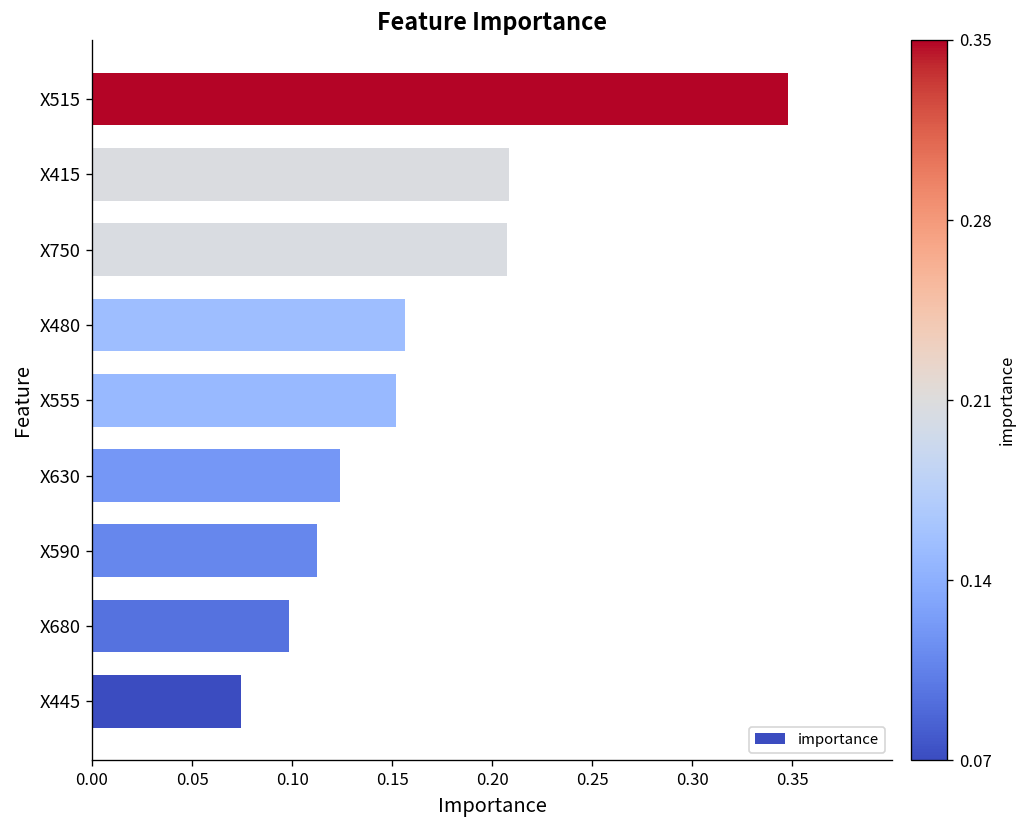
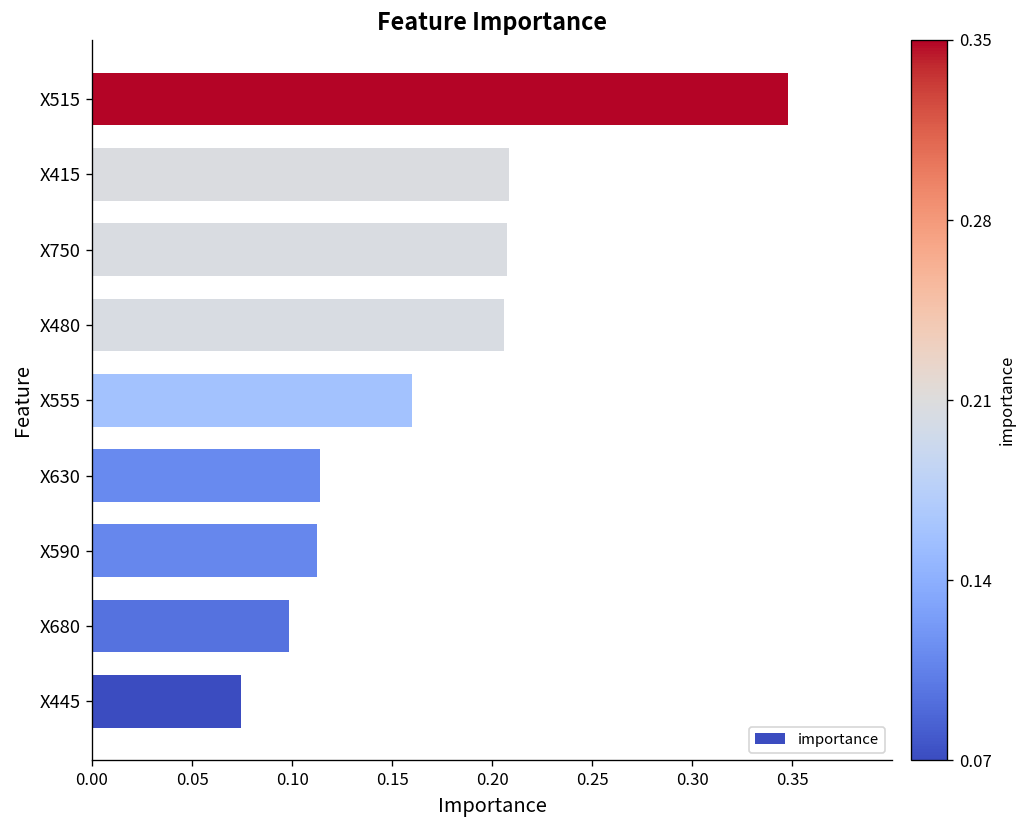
X480: 0.157 -> 0.206
X555: 0.152 -> 0.160
X630: 0.124 -> 0.114
